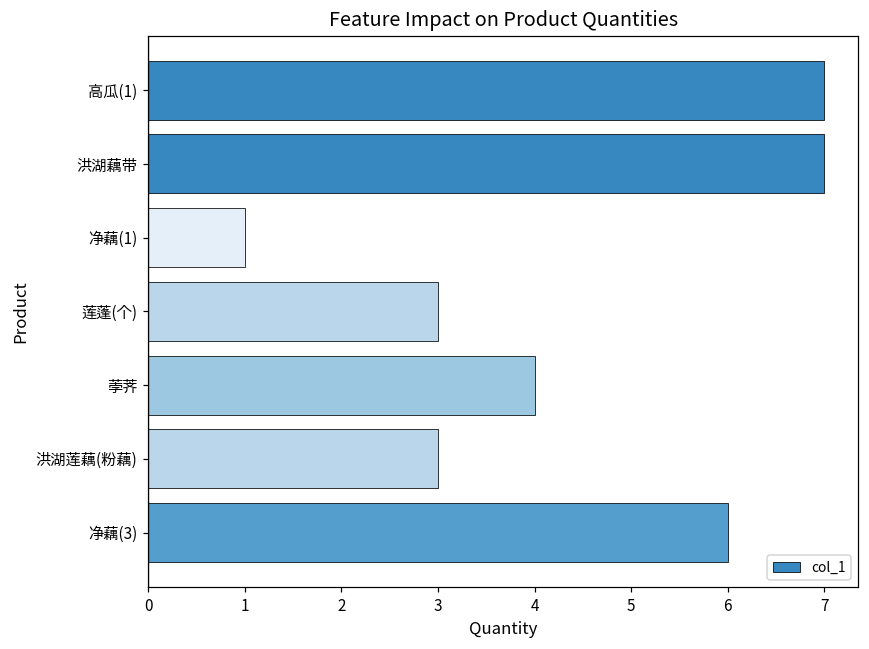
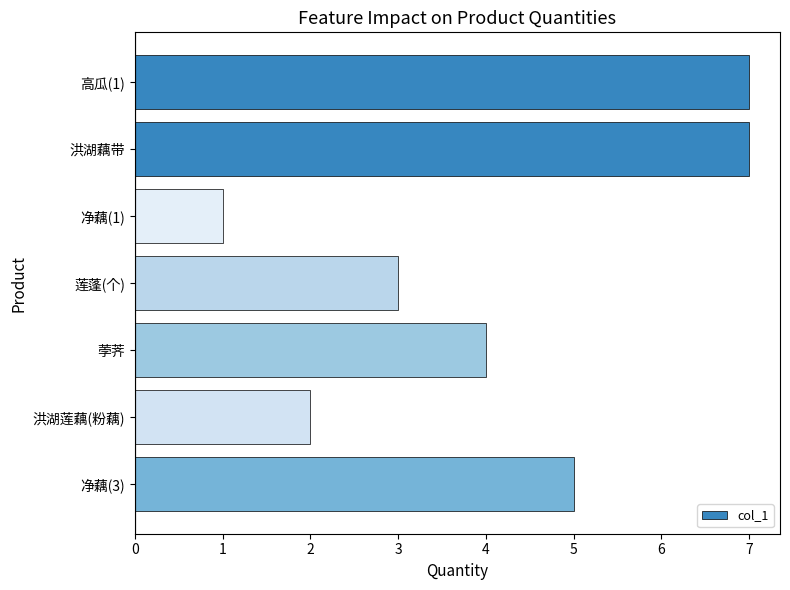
洪湖莲藕(粉藕): 3 -> 2
净藕(3): 6 -> 5
